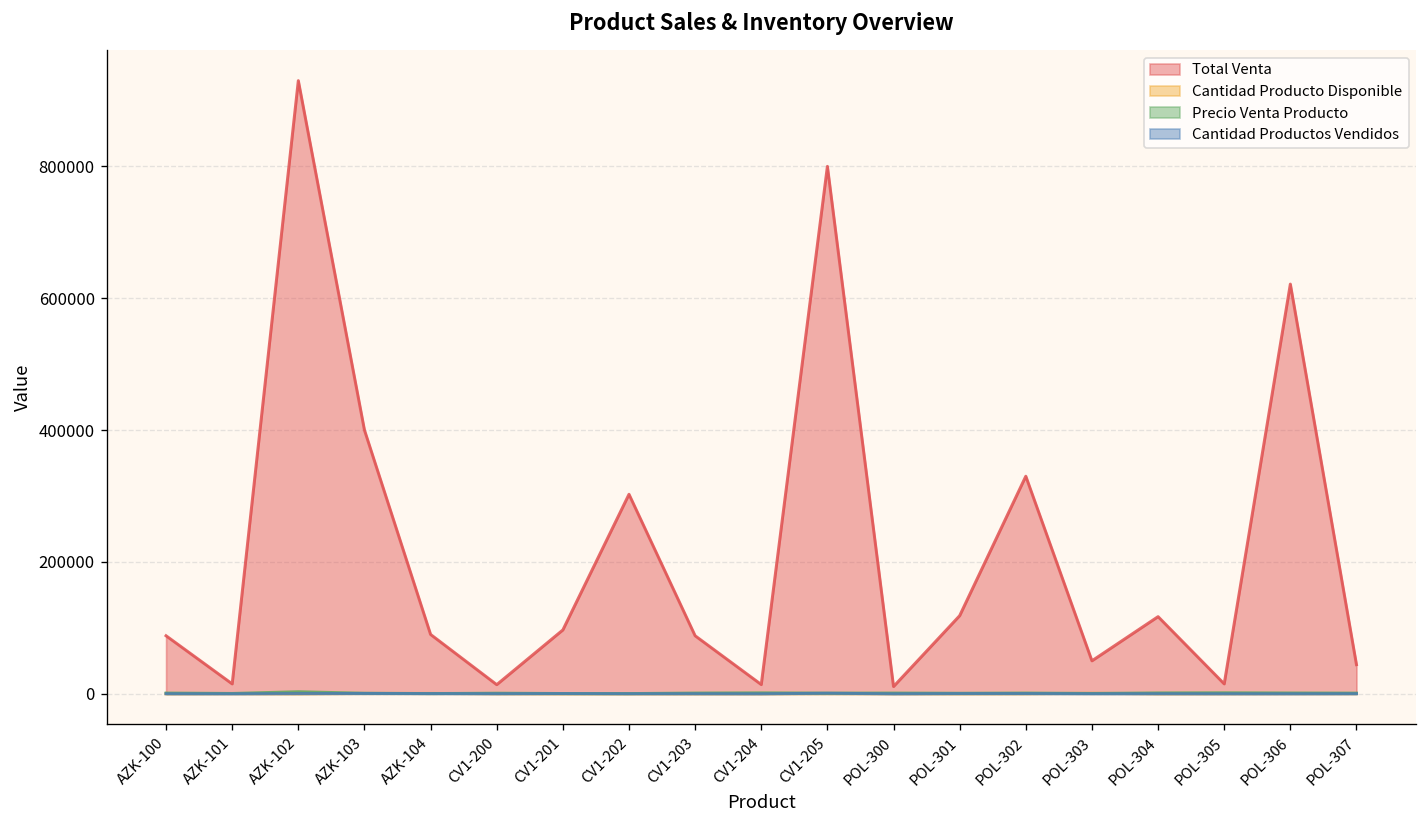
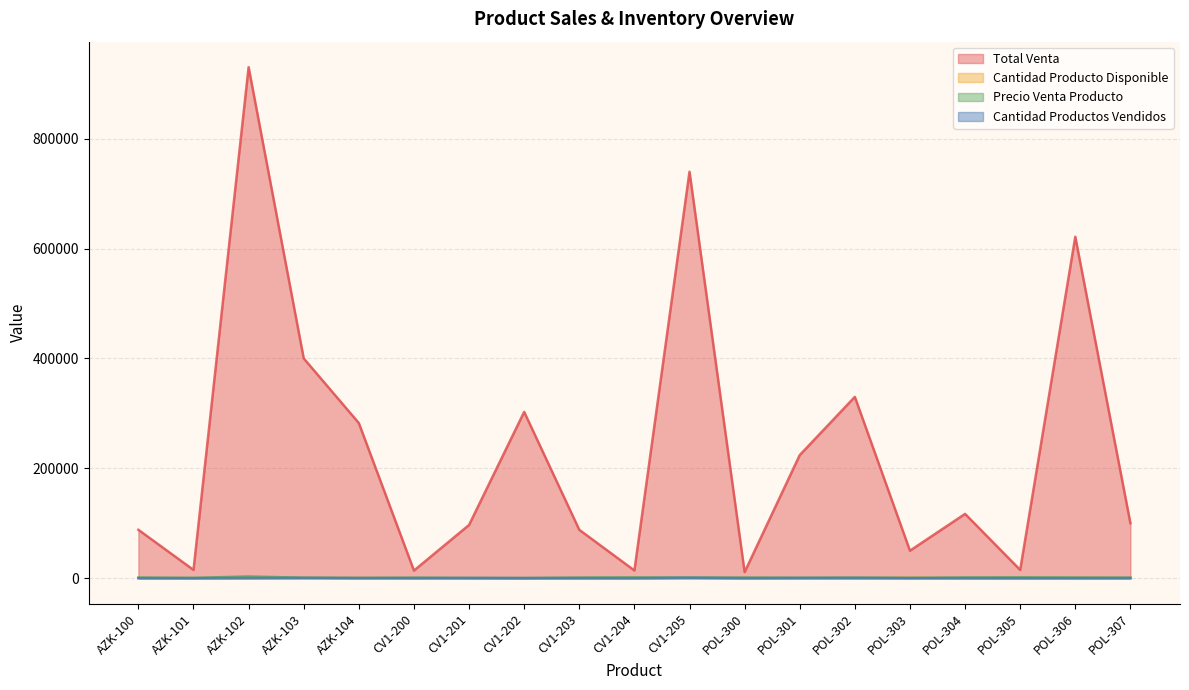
Total Venta, AZK-104: 90000 -> 280000
Total Venta, CV1-205: 800000 -> 740000
Total Venta, POL-301: 120000 -> 220000
Total Venta, POL-307: 40000 -> 100000
